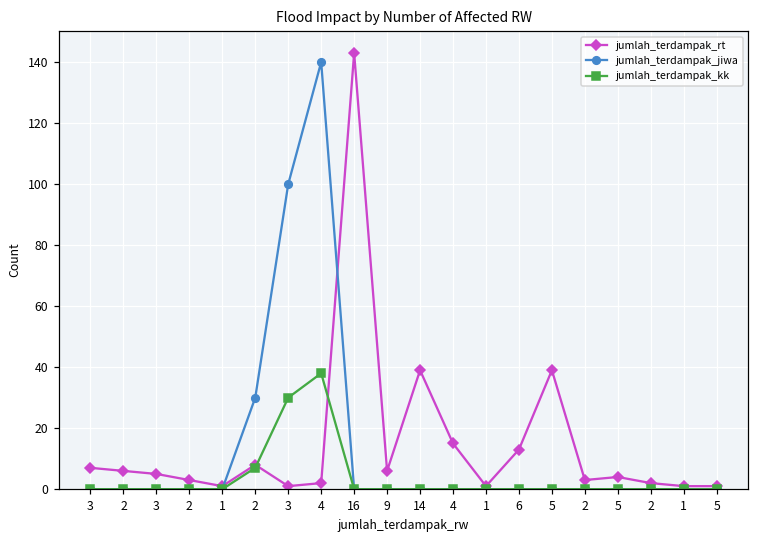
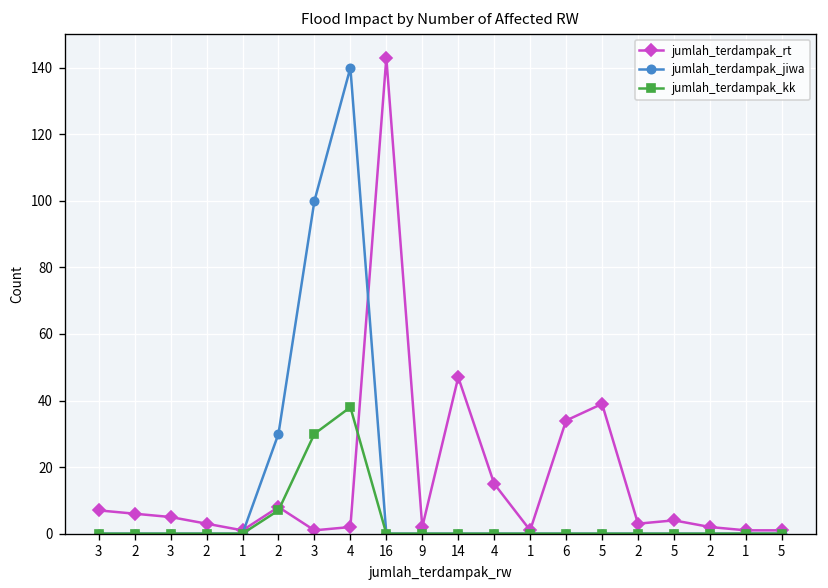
jumlah_terdampak_rt, 9: 6 -> 2
jumlah_terdampak_rt, 14: 39 -> 47
jumlah_terdampak_rt, 6: 13 -> 34
